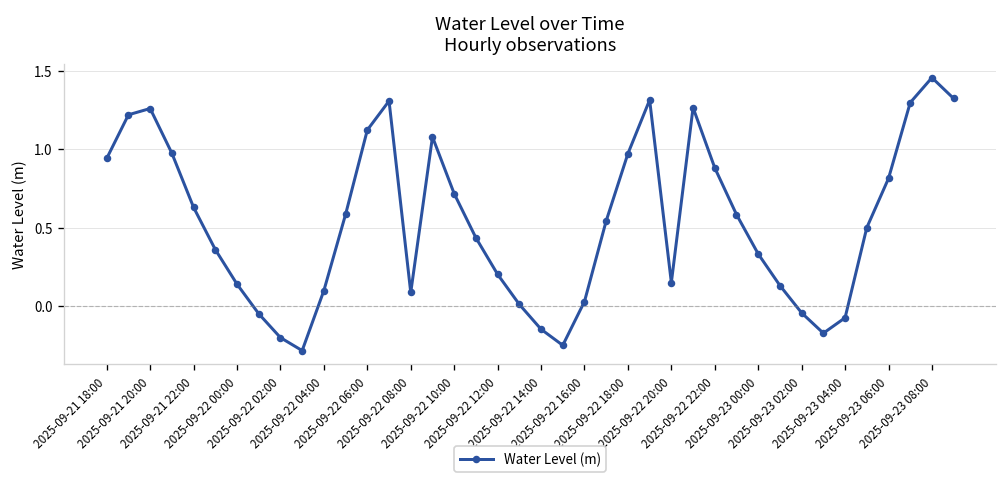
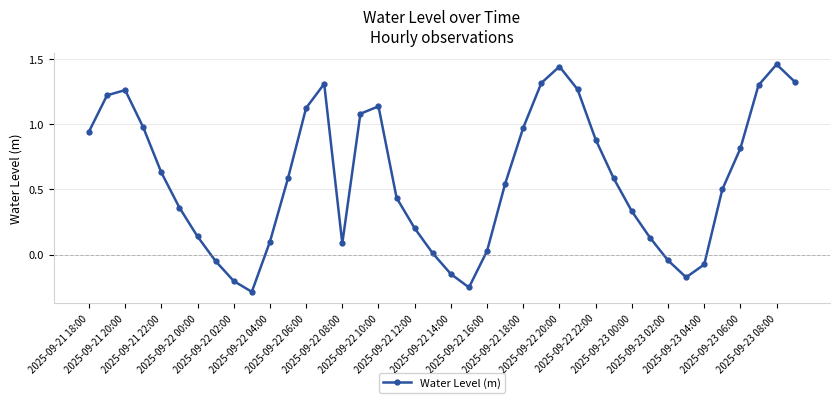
2025-09-22 10:00: 0.72 -> 1.14
2025-09-22 20:00: 0.15 -> 1.44
